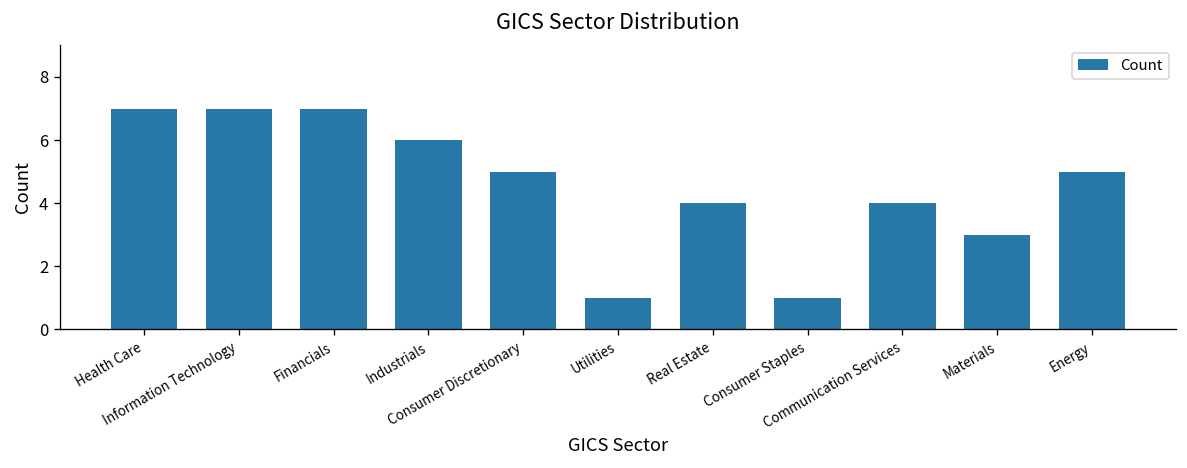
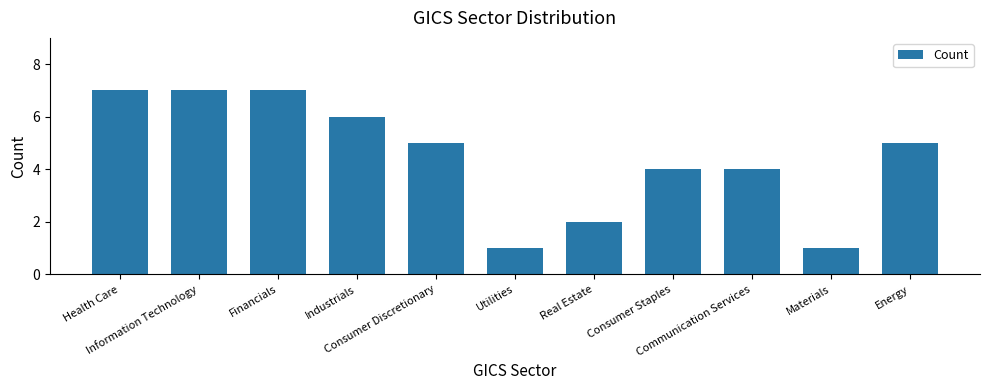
Real Estate: 4 -> 2
Consumer Staples: 1 -> 4
Materials: 3 -> 1
